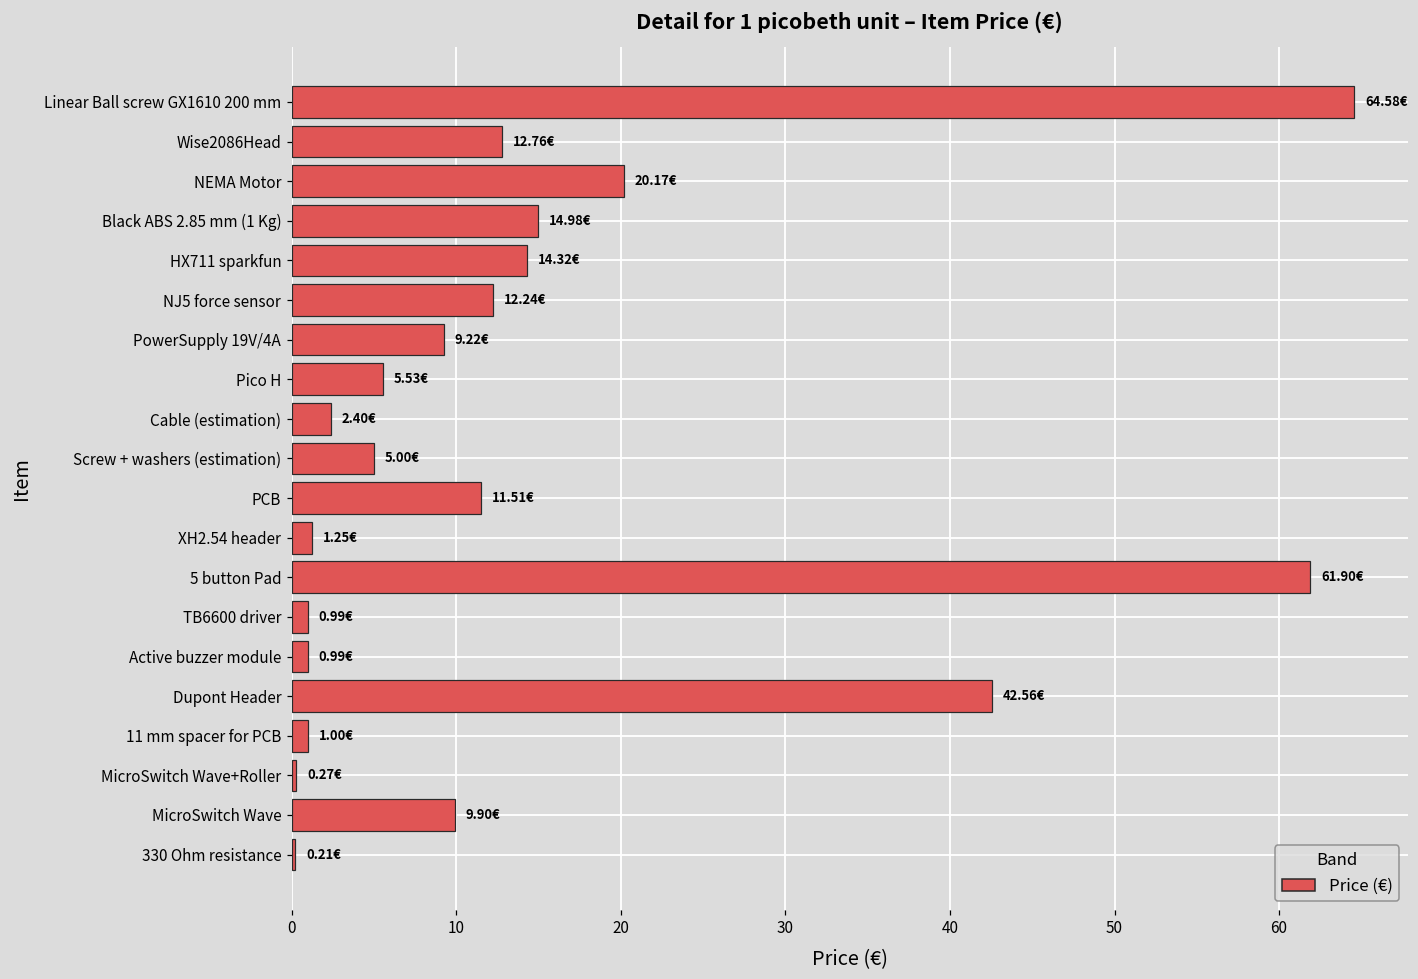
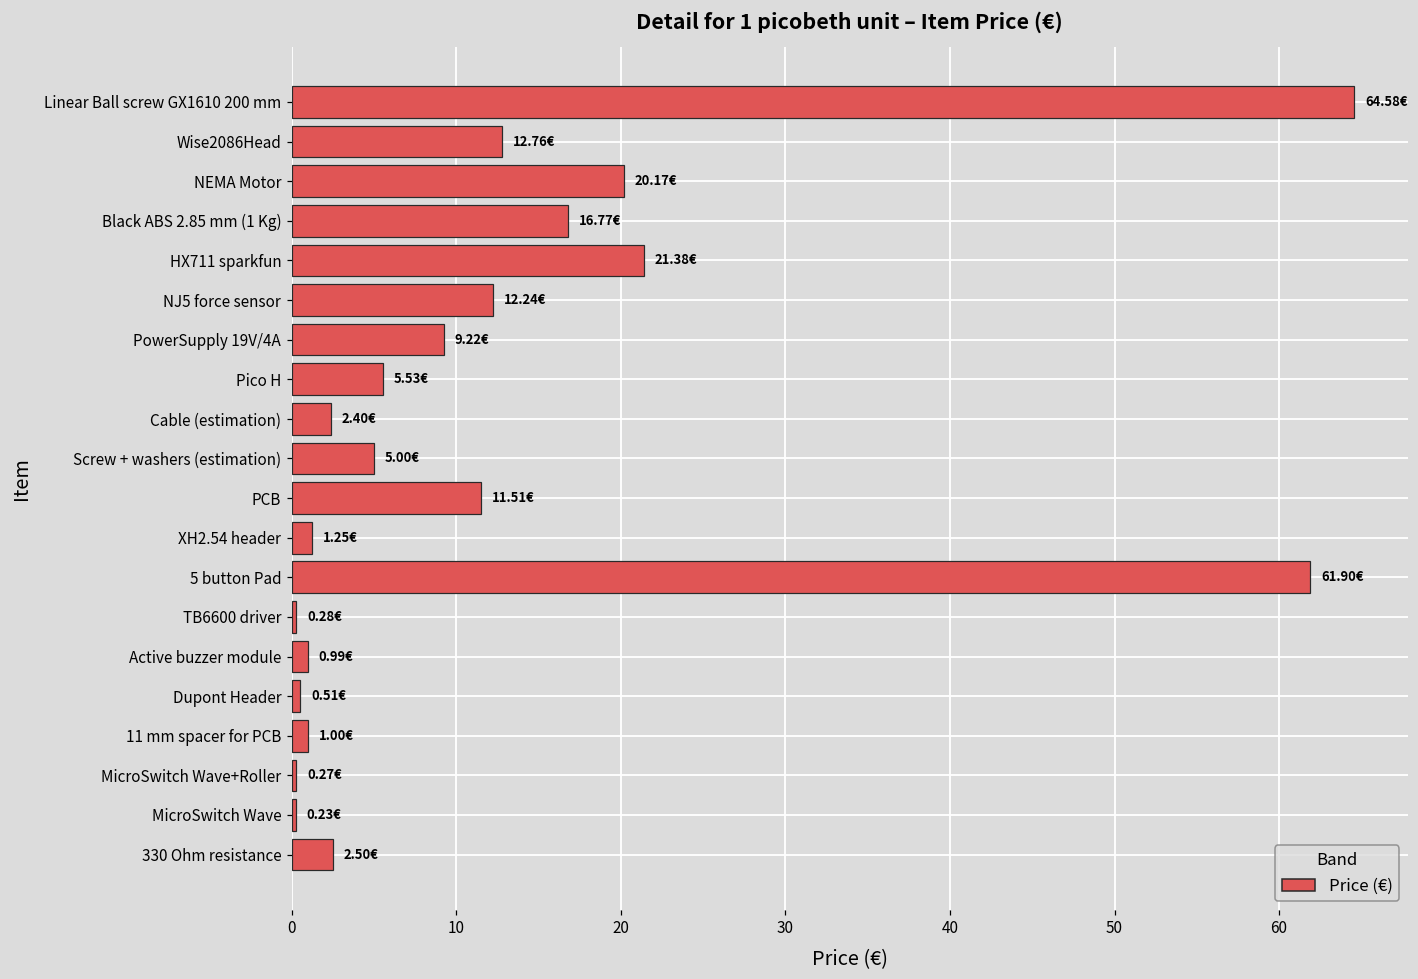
Black ABS 2.85 mm (1 Kg): 14.98€ -> 16.77€
HX711 sparkfun: 14.32€ -> 21.38€
TB6600 driver: 0.99€ -> 0.28€
Dupont Header: 42.56€ -> 0.51€
MicroSwitch Wave: 9.90€ -> 0.23€
330 Ohm resistance: 0.21€ -> 2.50€
